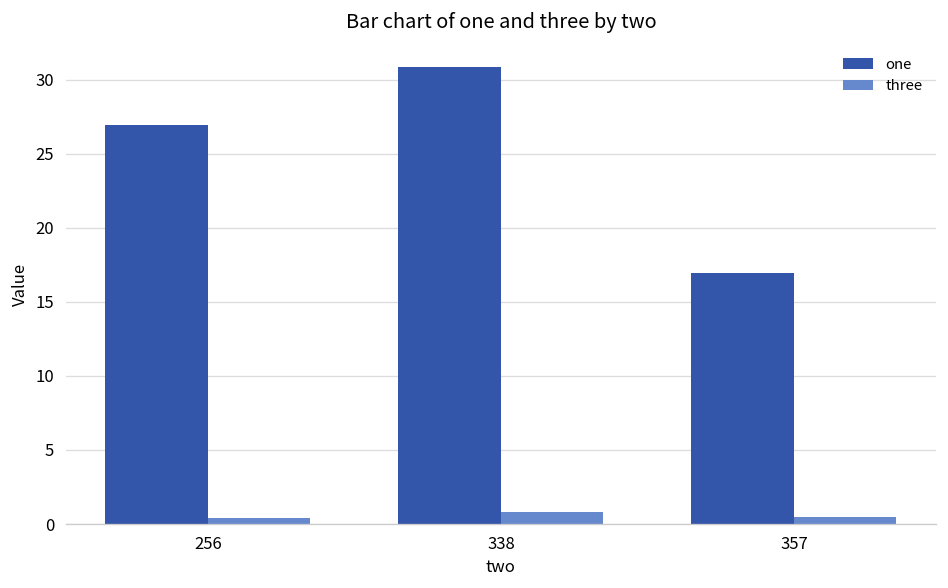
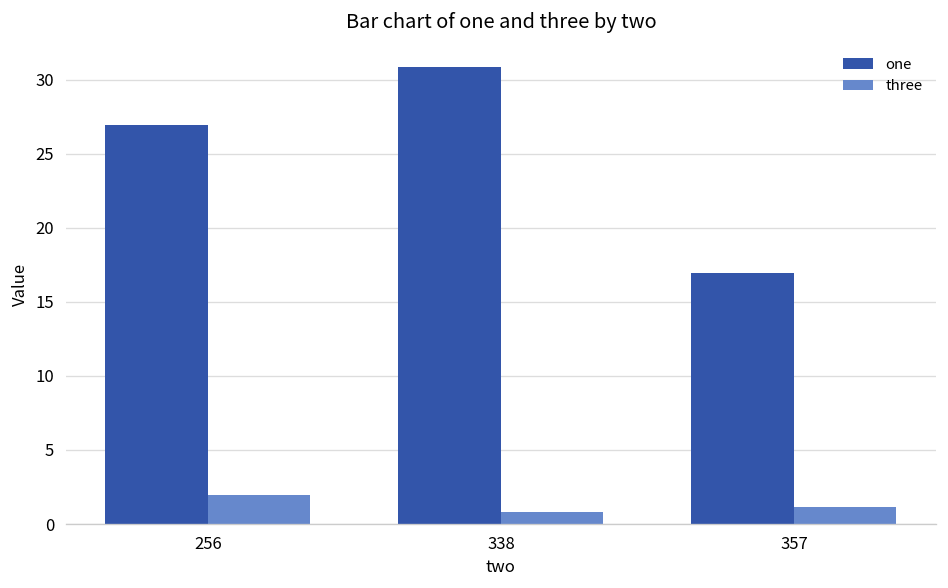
three, 256: 0.4 -> 1.9
three, 357: 0.5 -> 1.2
